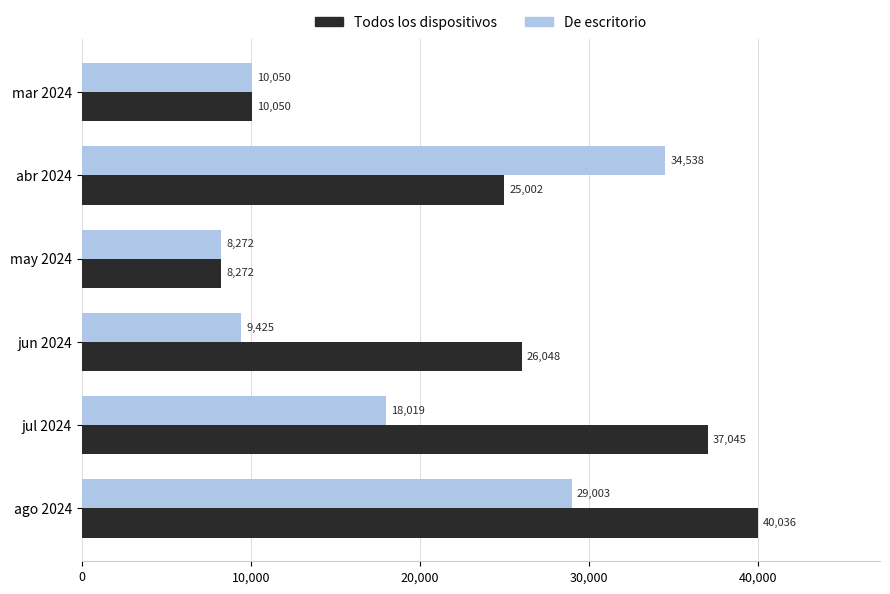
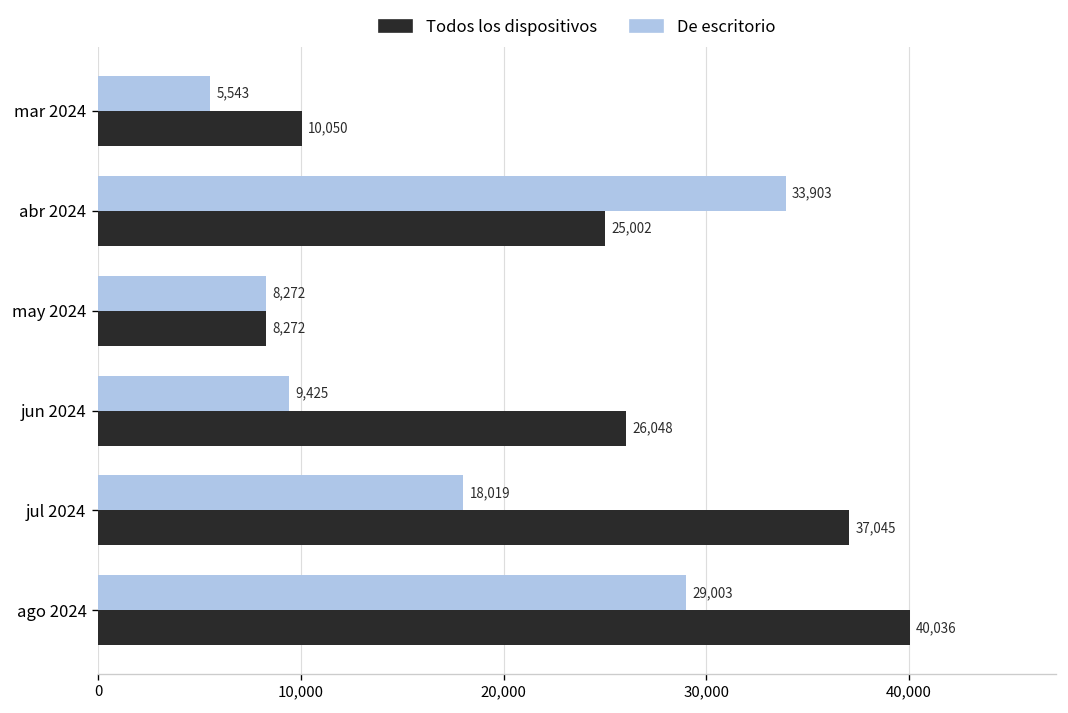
De escritorio, mar 2024: 10,050 -> 5,543
De escritorio, abr 2024: 34,538 -> 33,903
